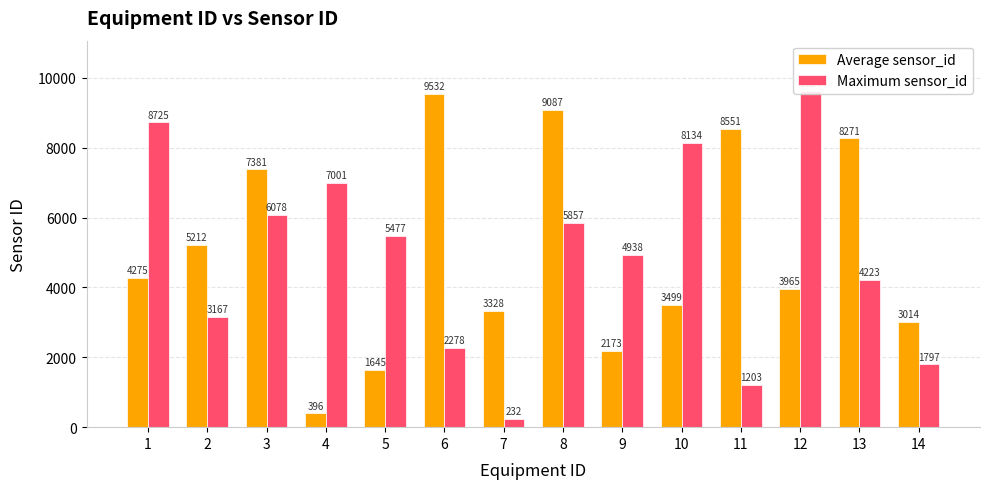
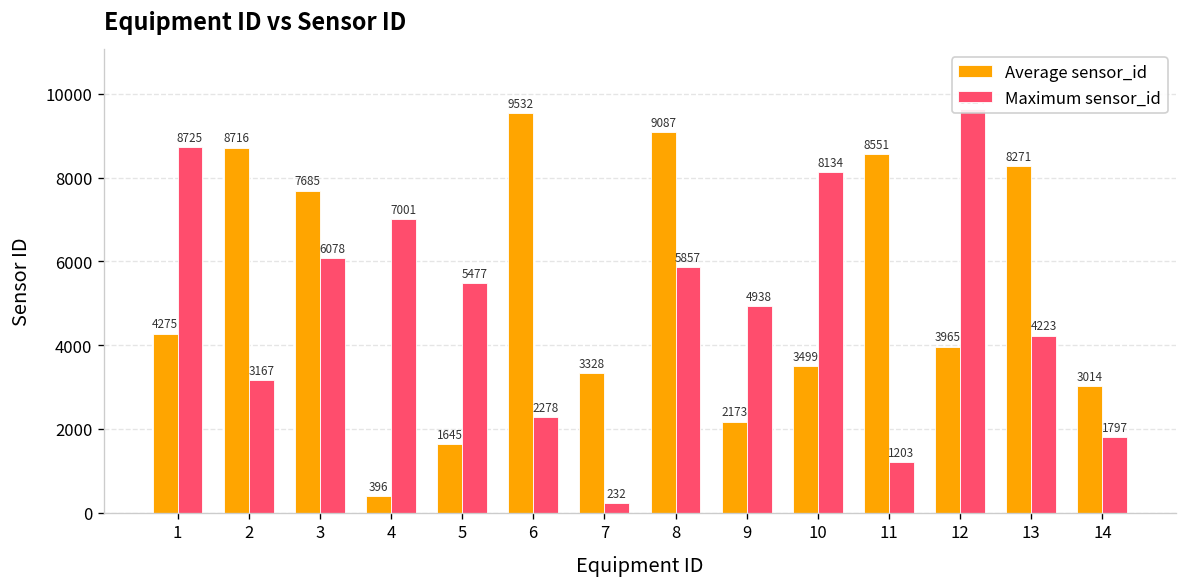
Average sensor_id, 2: 5212 -> 8716
Average sensor_id, 3: 7381 -> 7685
